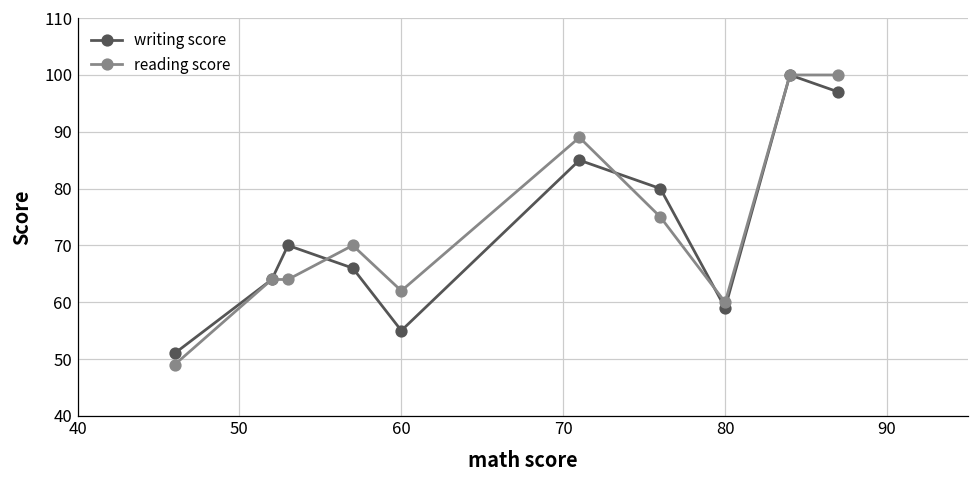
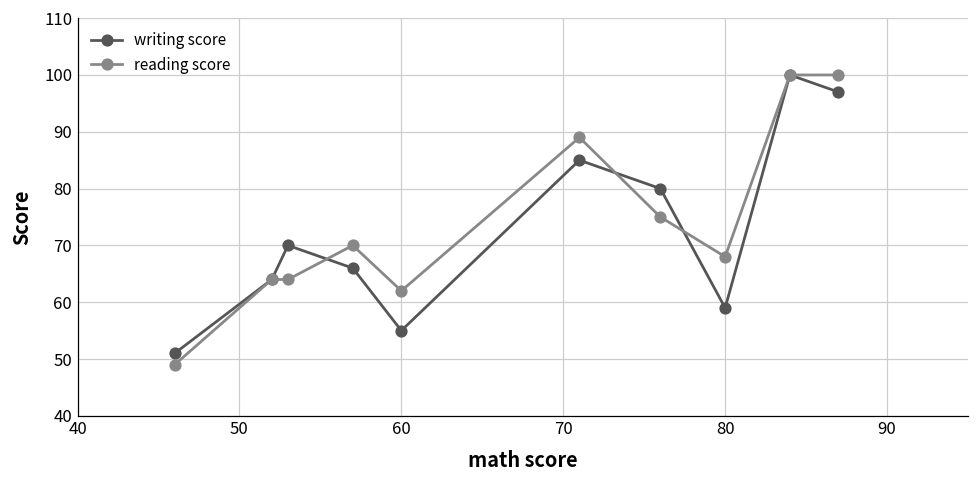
reading score, 80: 60 -> 68
